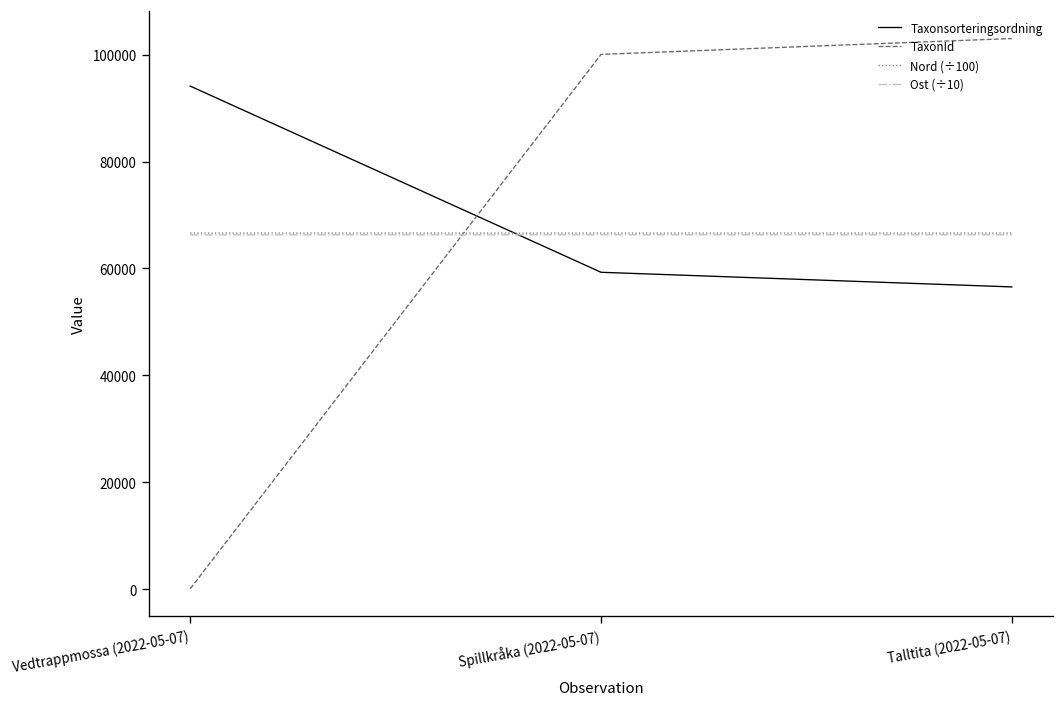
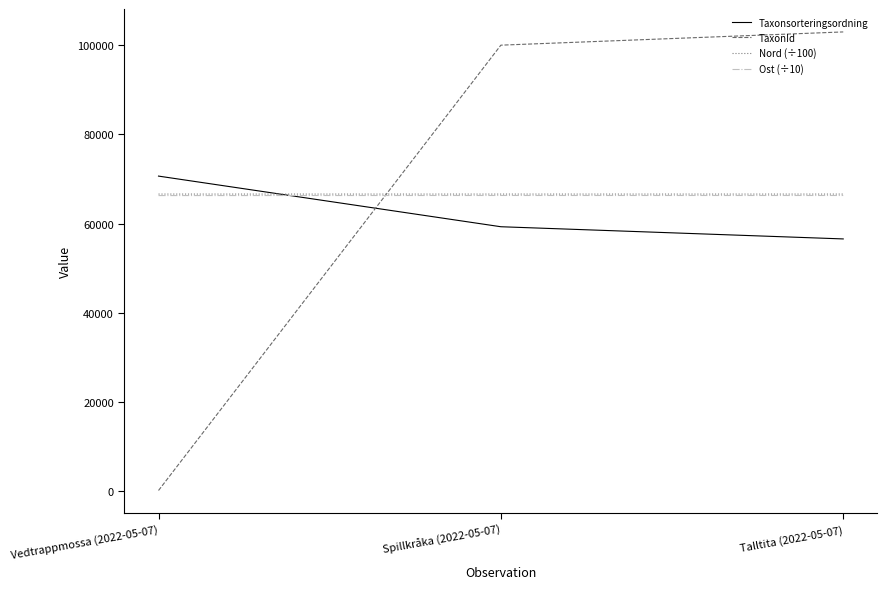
Taxonsorteringsordning, Vedtrappmossa (2022-05-07): 94000 -> 71000
